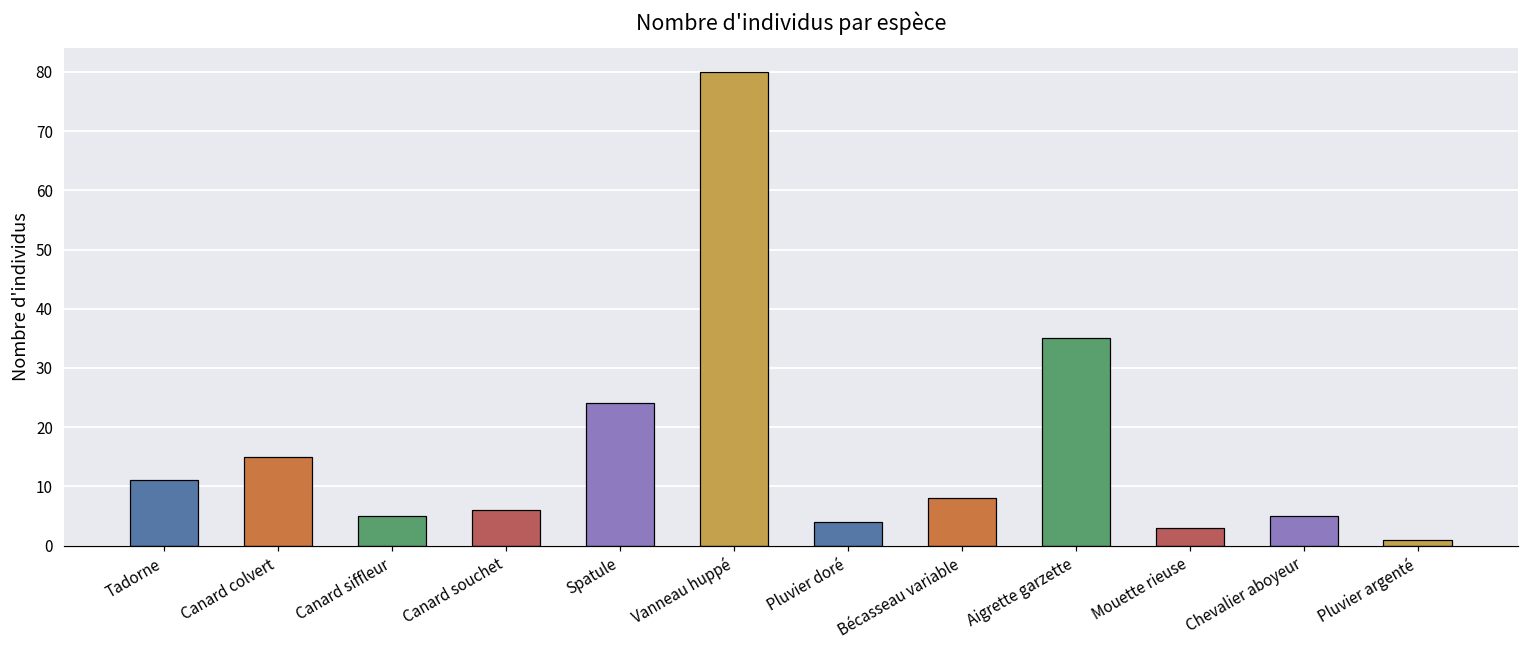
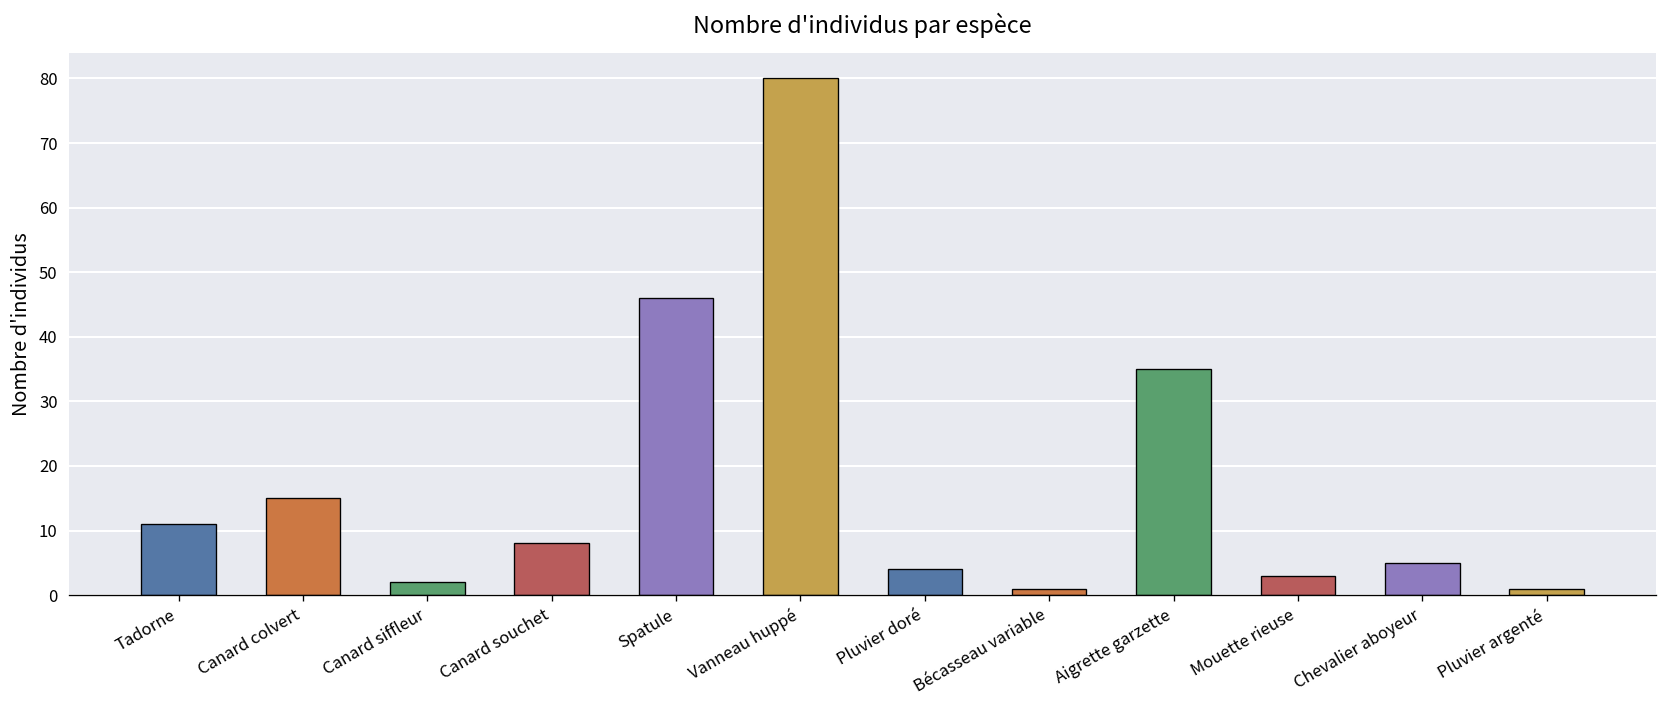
Canard siffleur: 5 -> 2
Canard souchet: 6 -> 8
Spatule: 24 -> 46
Bécasseau variable: 8 -> 1
